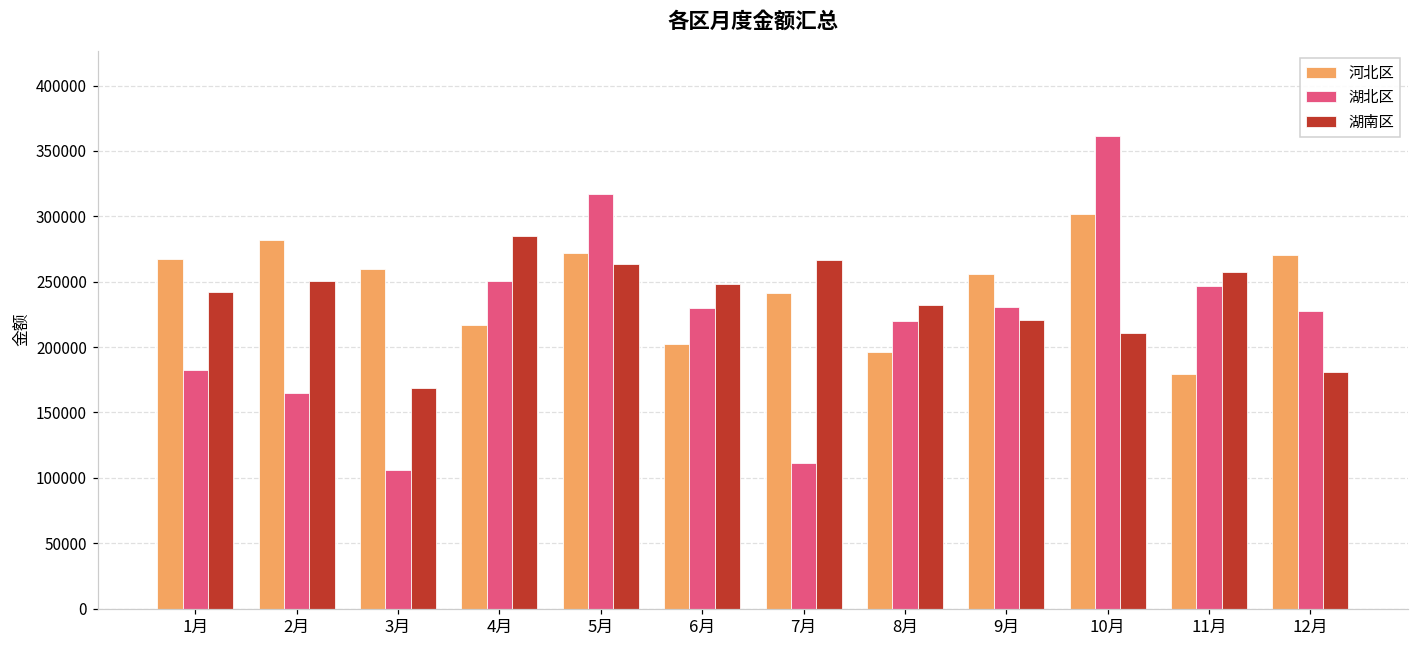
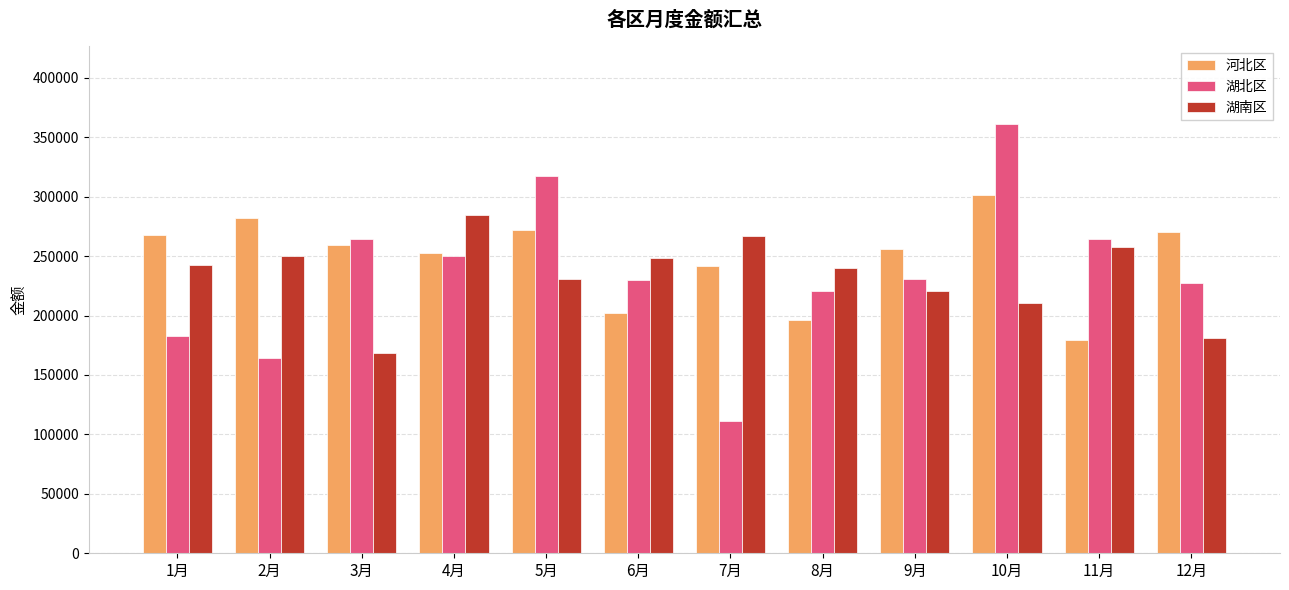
湖北区, 3月: 106000 -> 265000
河北区, 4月: 217000 -> 252000
湖南区, 5月: 264000 -> 231000
湖南区, 8月: 232000 -> 240000
湖北区, 11月: 246000 -> 264000
